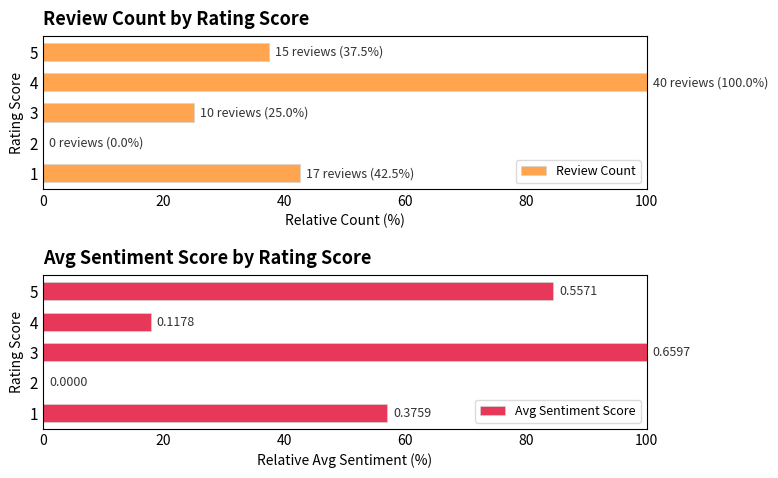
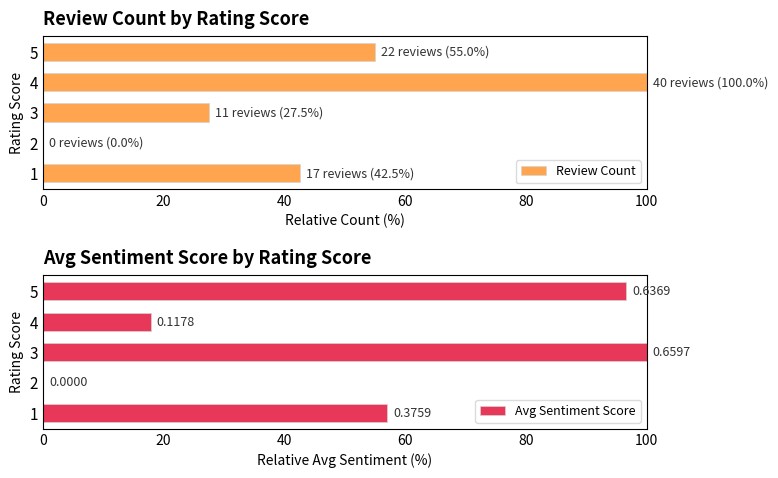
Review Count by Rating Score, 5: 15 reviews (37.5%) -> 22 reviews (55.0%)
Review Count by Rating Score, 3: 10 reviews (25.0%) -> 11 reviews (27.5%)
Avg Sentiment Score by Rating Score, 5: 0.5571 -> 0.6369
